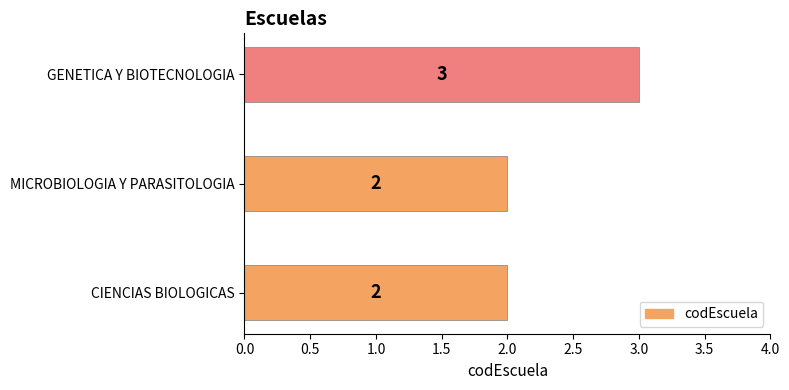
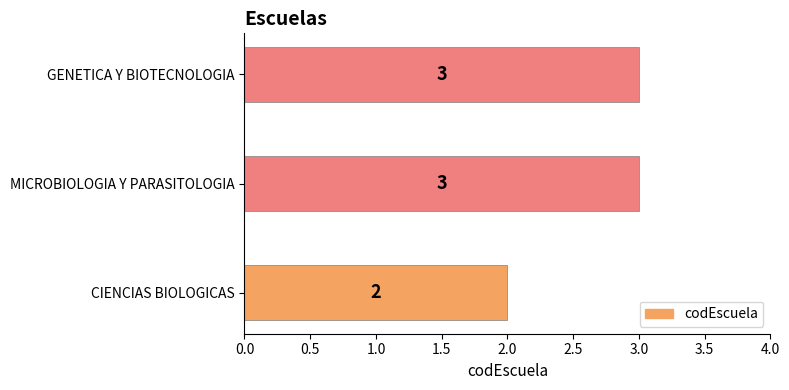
MICROBIOLOGIA Y PARASITOLOGIA: 2 -> 3
